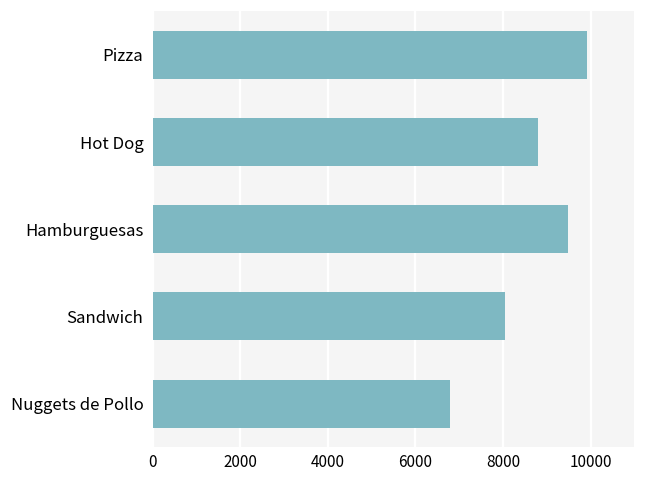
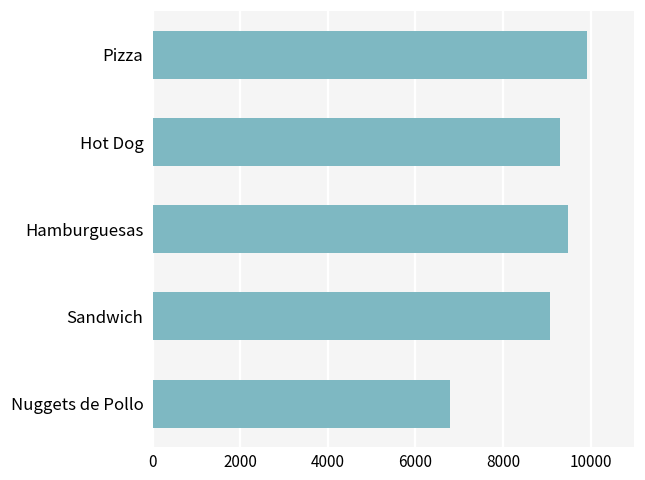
Hot Dog: 8800 -> 9300
Sandwich: 8100 -> 9100
